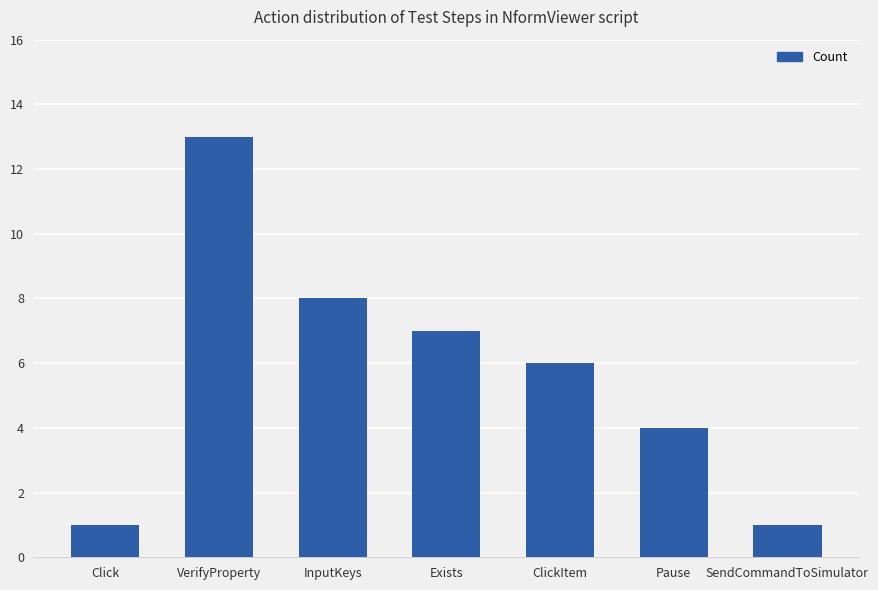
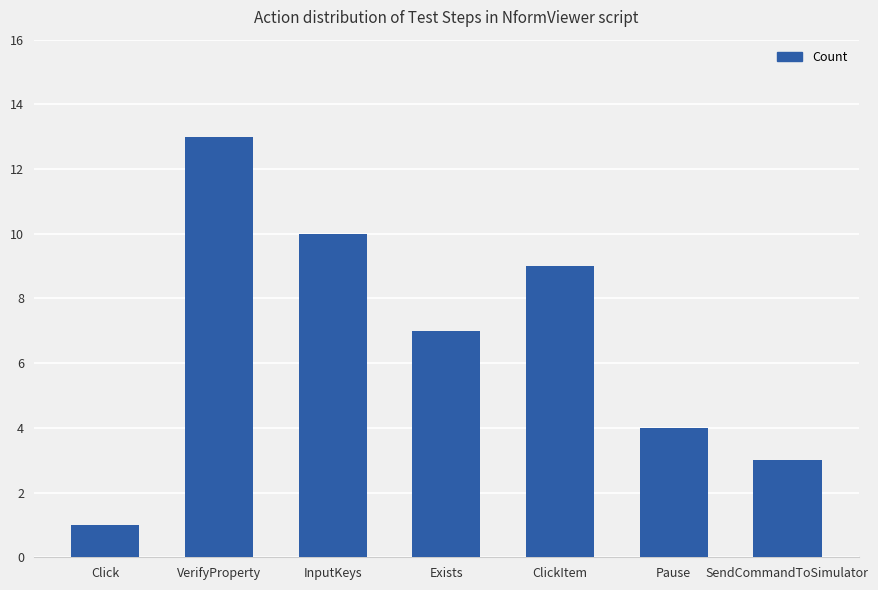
InputKeys: 8 -> 10
ClickItem: 6 -> 9
SendCommandToSimulator: 1 -> 3
